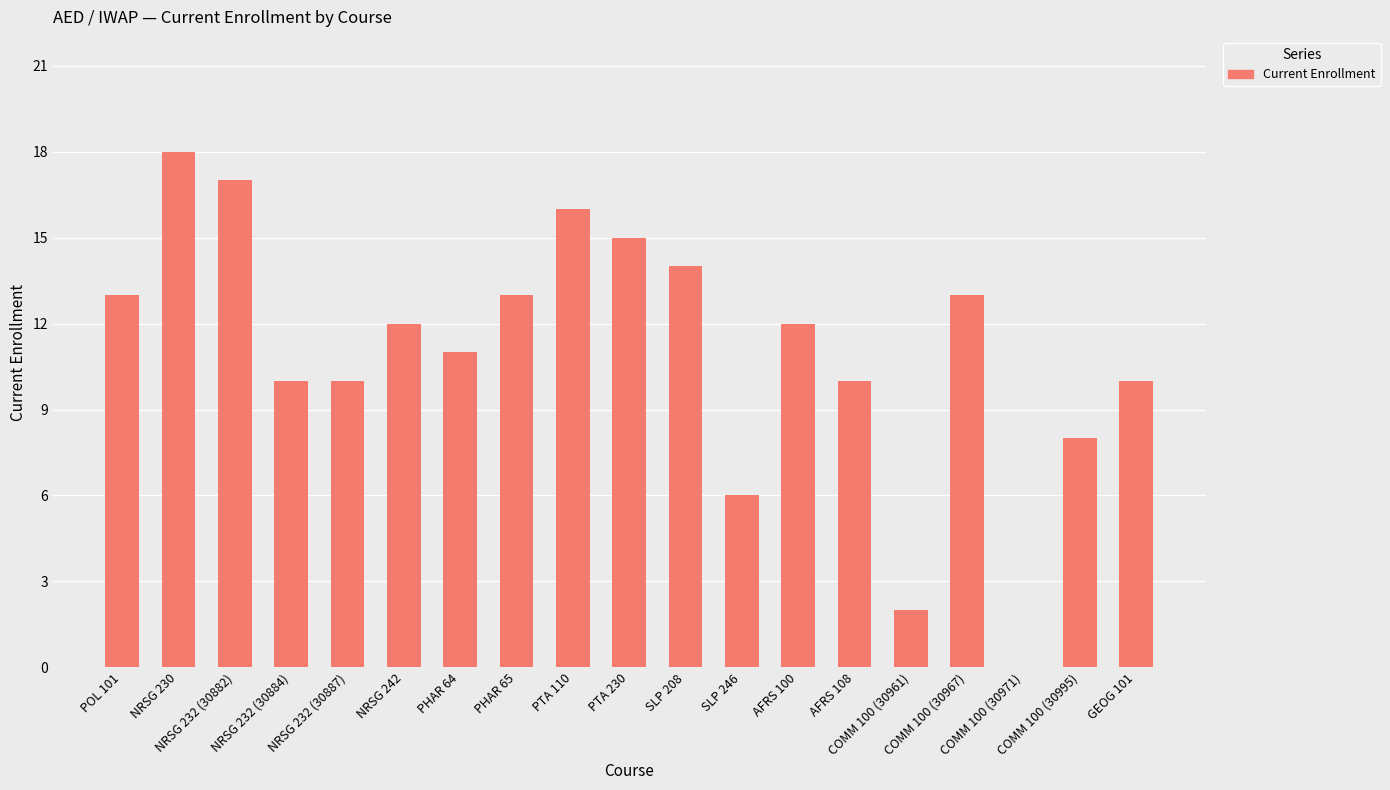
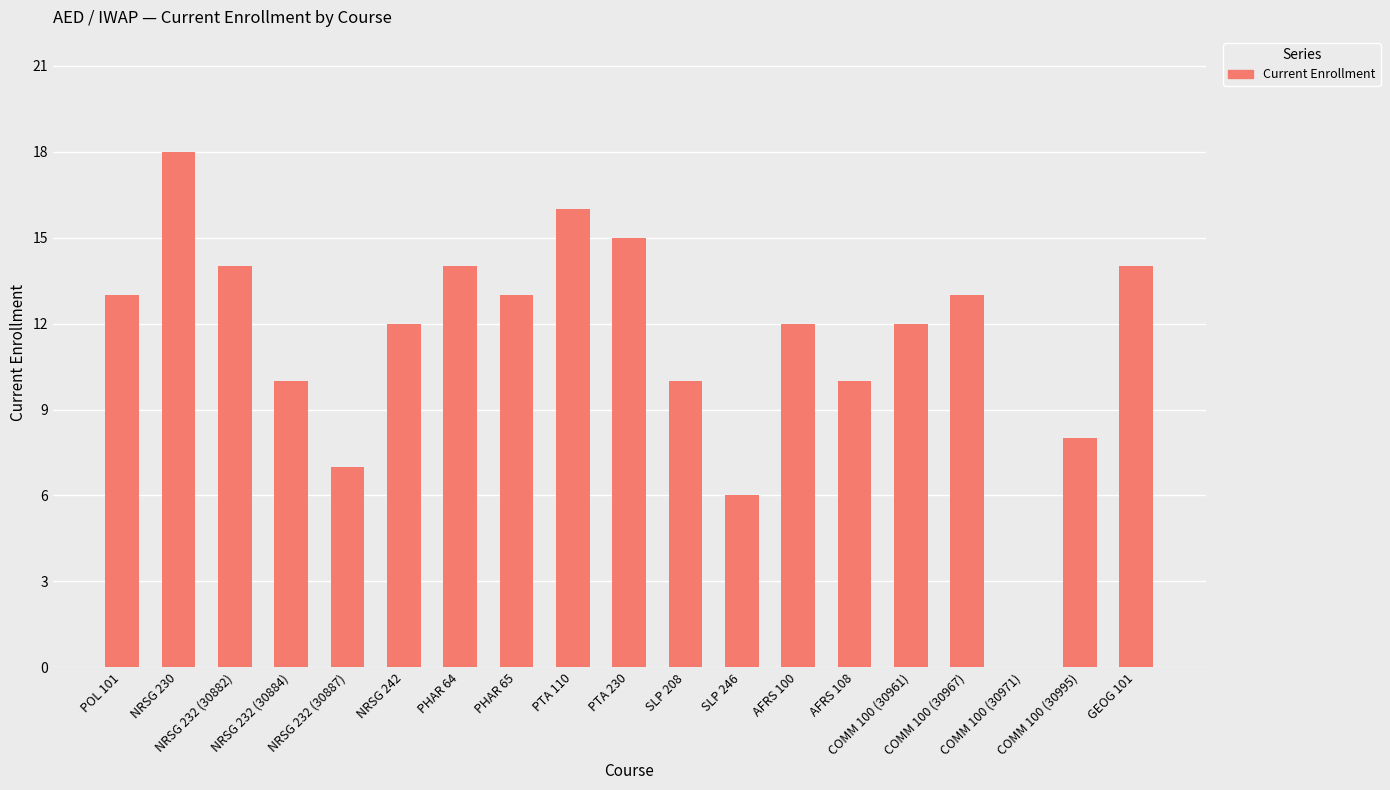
NRSG 232 (30882): 17 -> 14
NRSG 232 (30887): 10 -> 7
PHAR 64: 11 -> 14
SLP 208: 14 -> 10
COMM 100 (30961): 2 -> 12
GEOG 101: 10 -> 14
